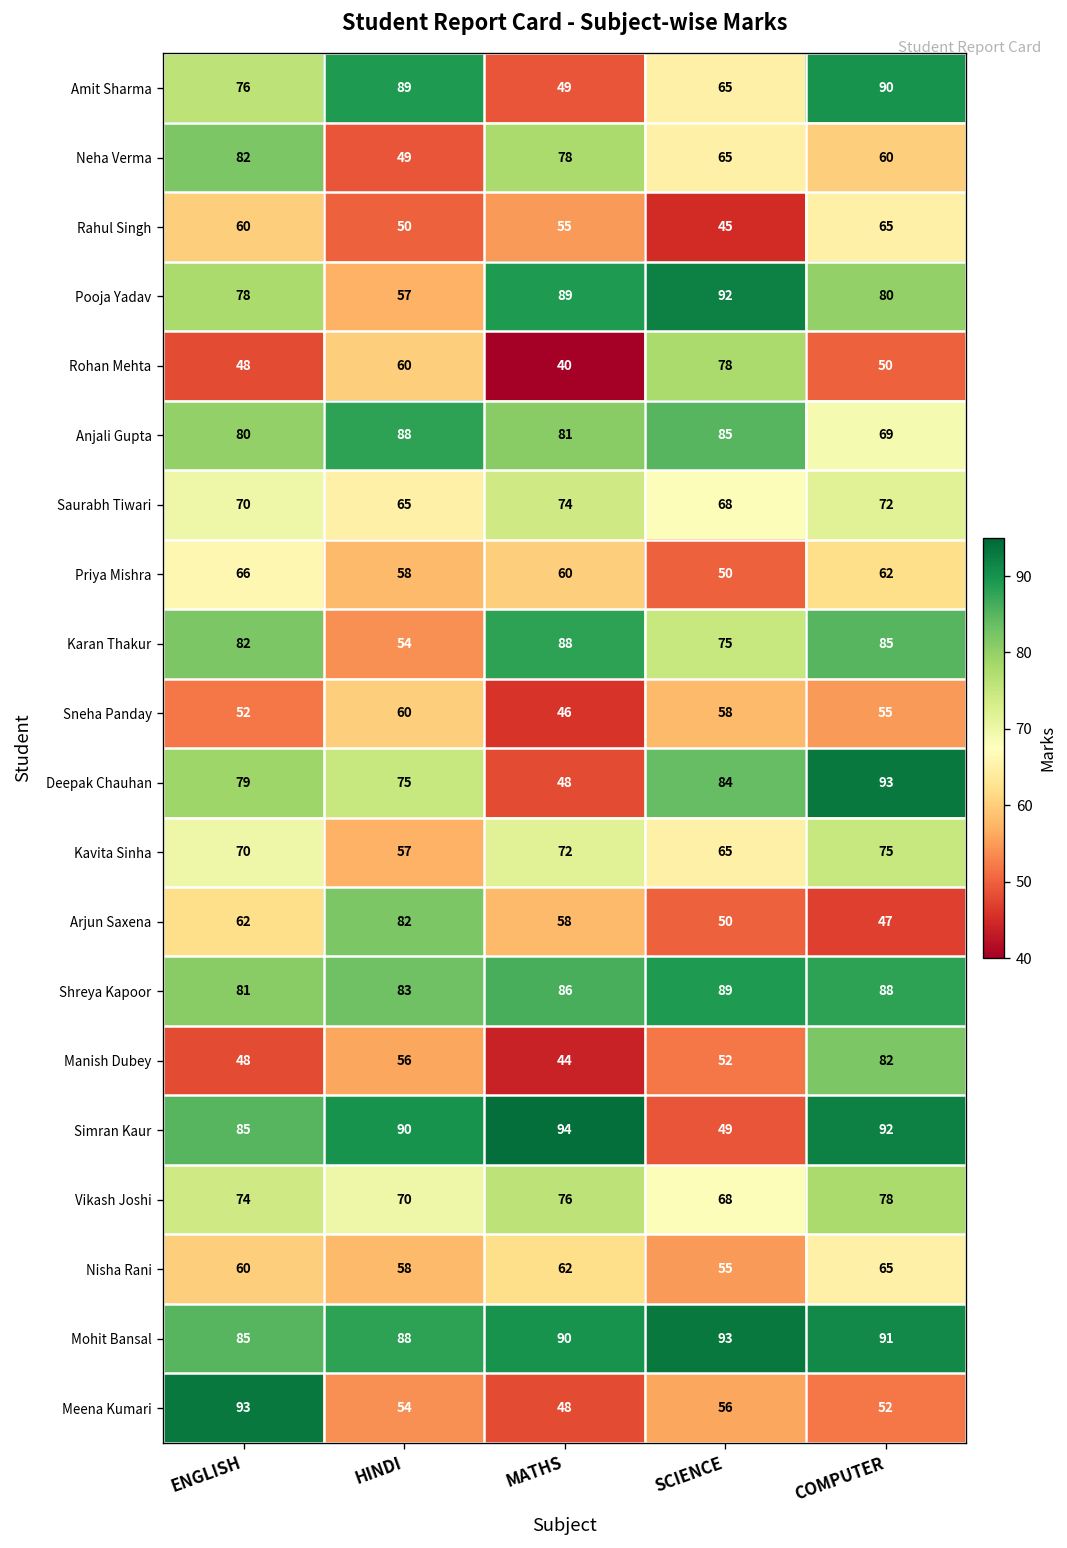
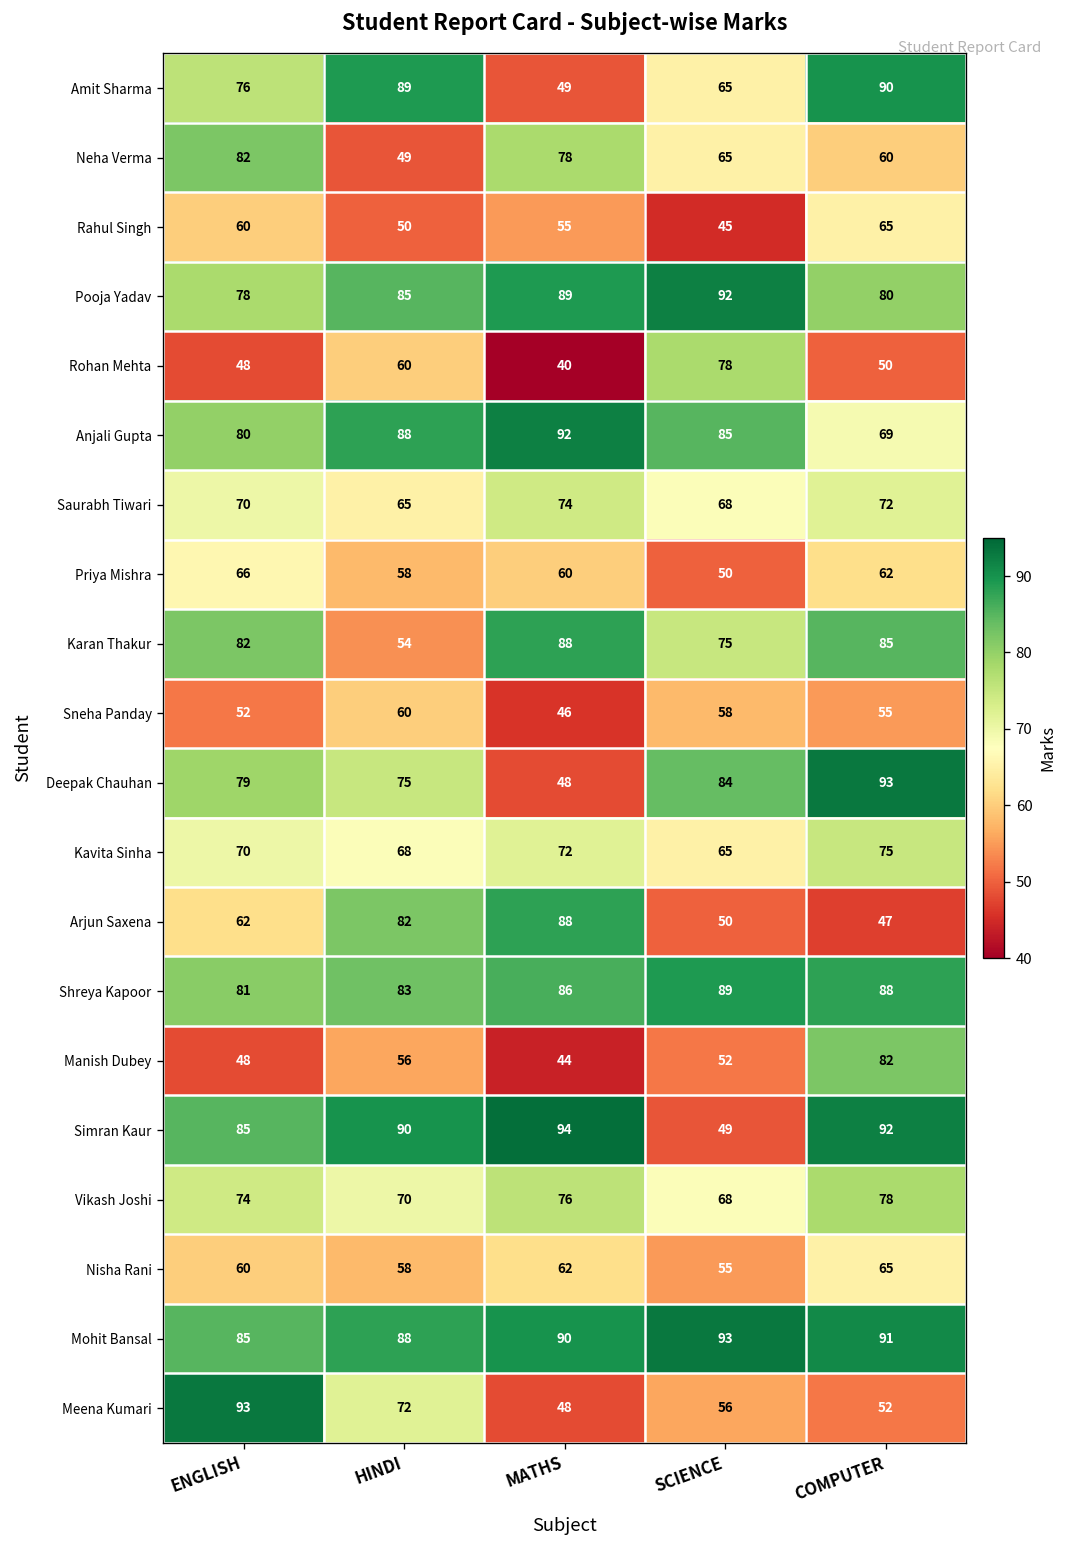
Pooja Yadav, HINDI: 57 -> 85
Anjali Gupta, MATHS: 81 -> 92
Kavita Sinha, HINDI: 57 -> 68
Arjun Saxena, MATHS: 58 -> 88
Meena Kumari, HINDI: 54 -> 72
